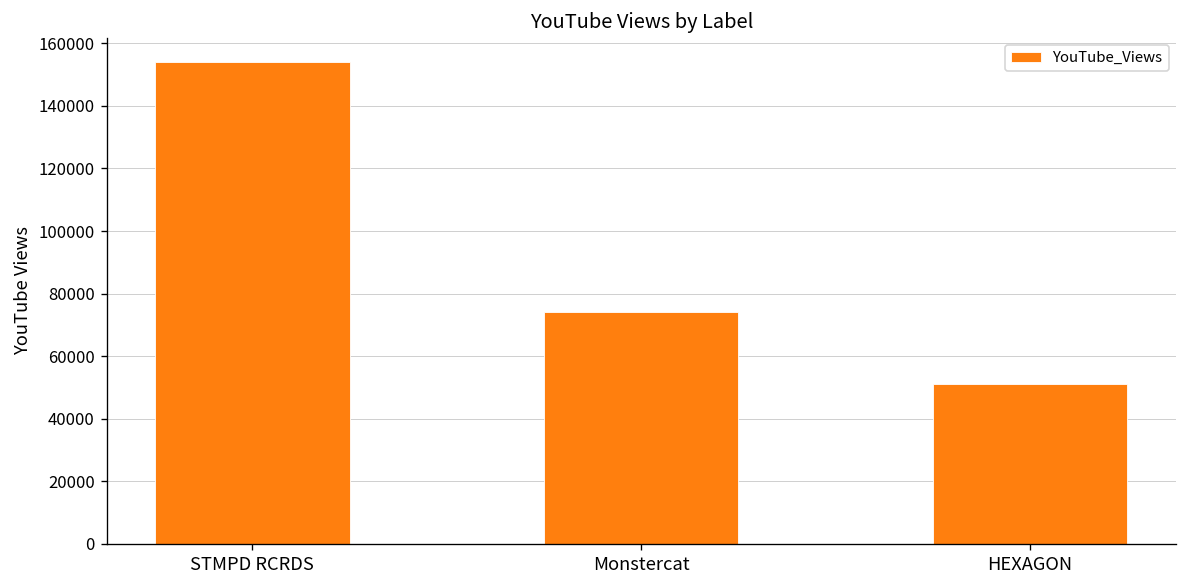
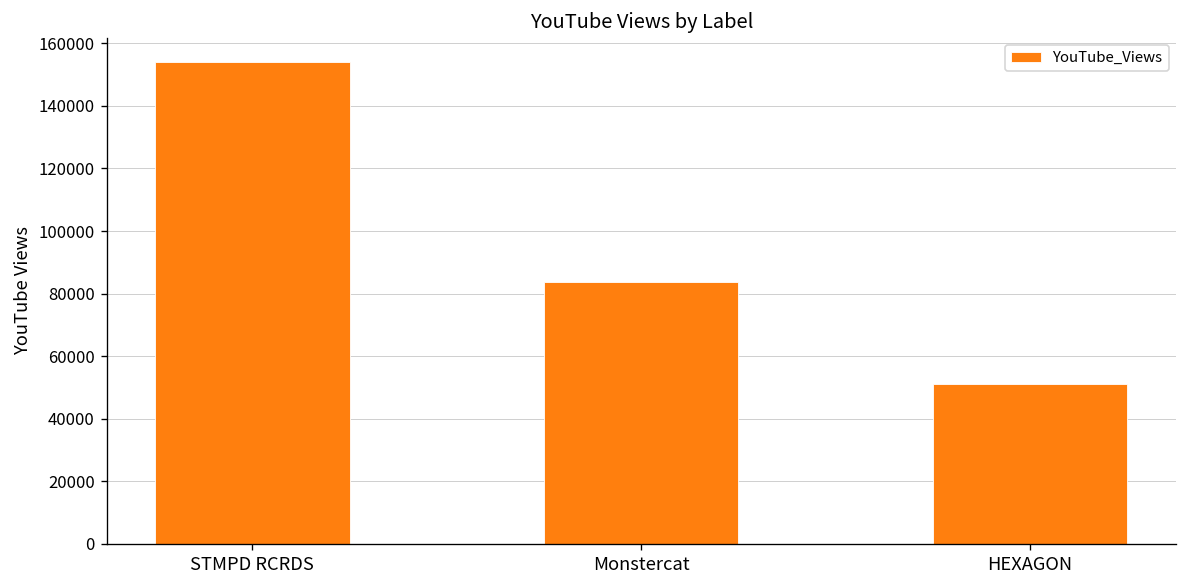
Monstercat: 74000 -> 84000
